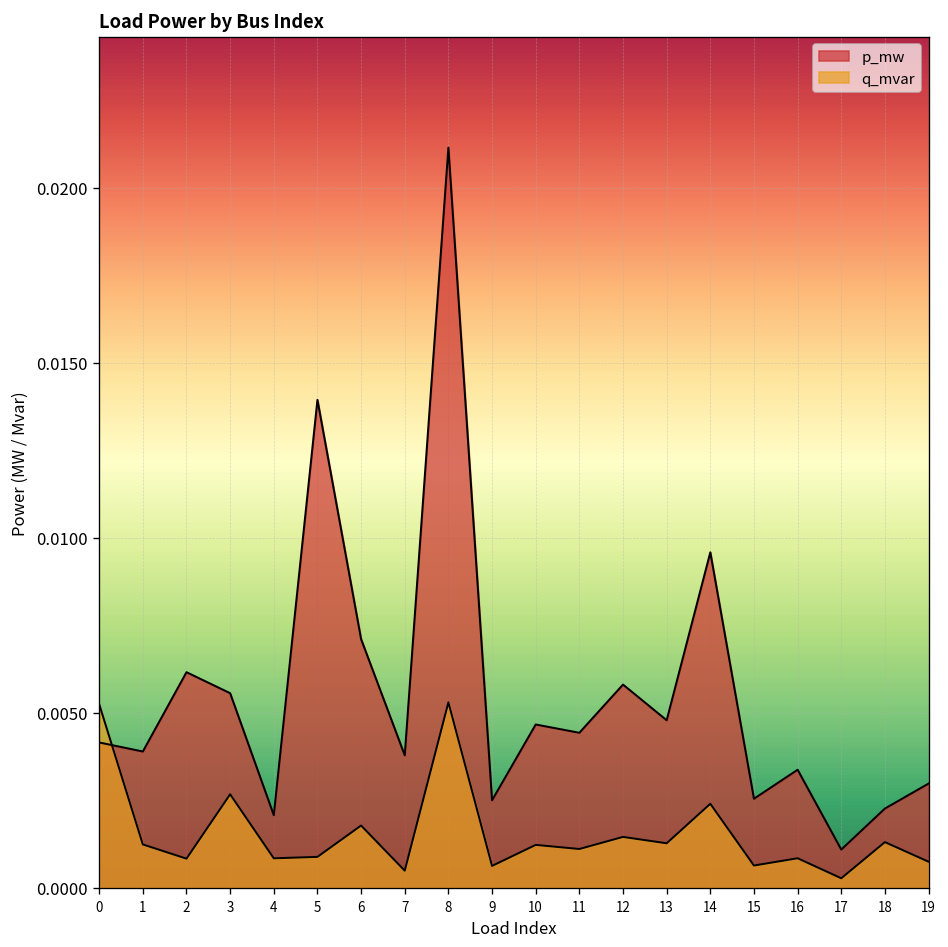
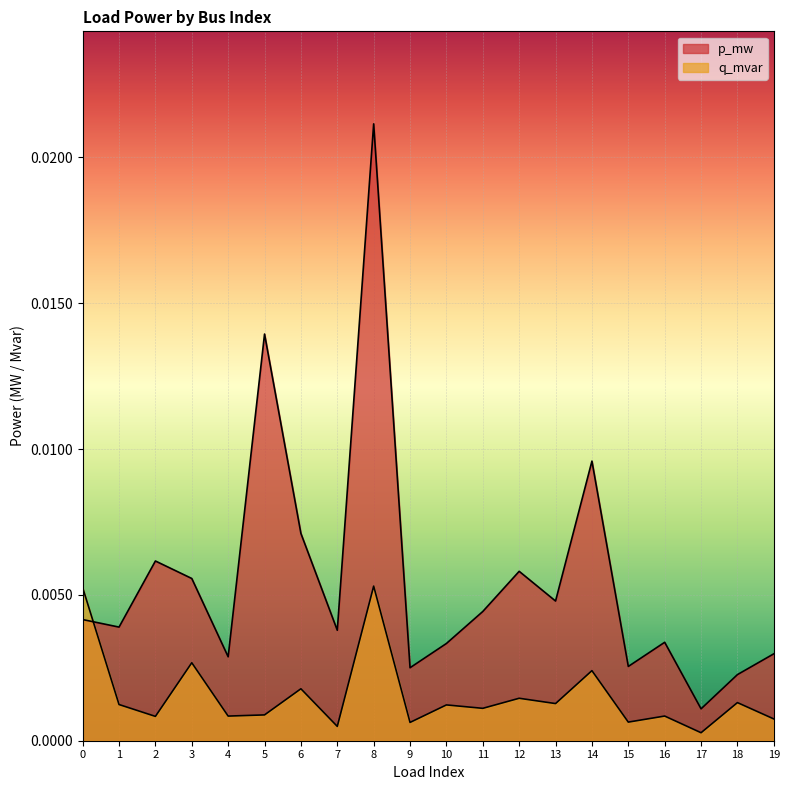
p_mw, 4: 0.0021 -> 0.0029
p_mw, 10: 0.0047 -> 0.0033
